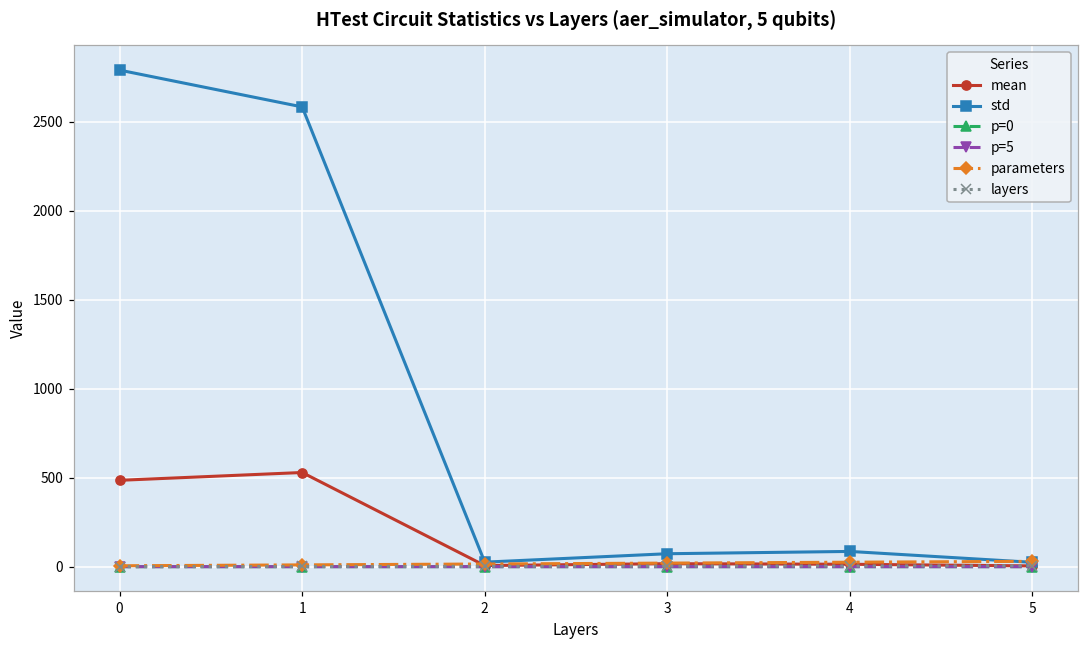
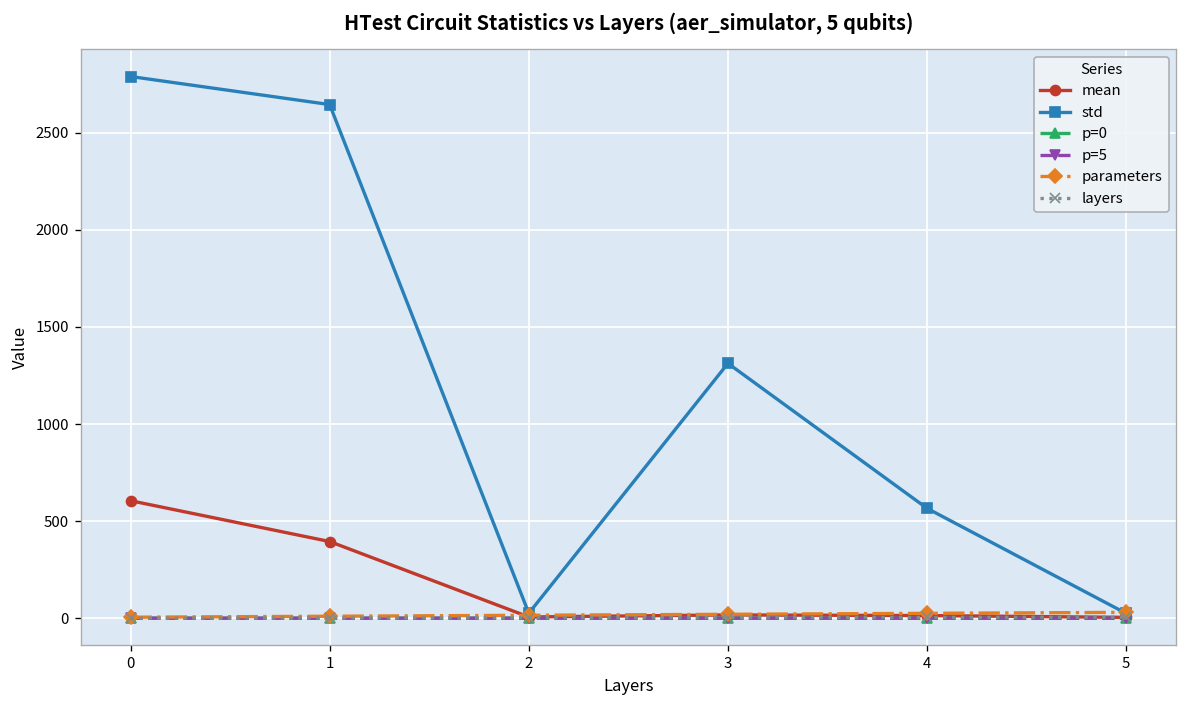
mean, 0: 490 -> 610
mean, 1: 530 -> 390
std, 1: 2580 -> 2650
std, 3: 70 -> 1310
std, 4: 90 -> 570
